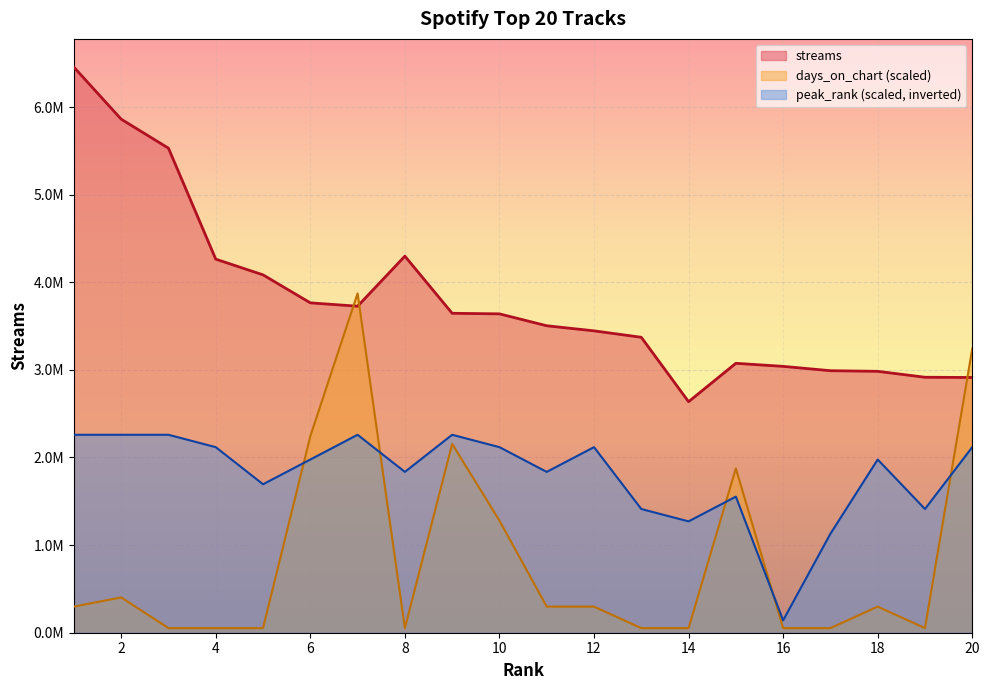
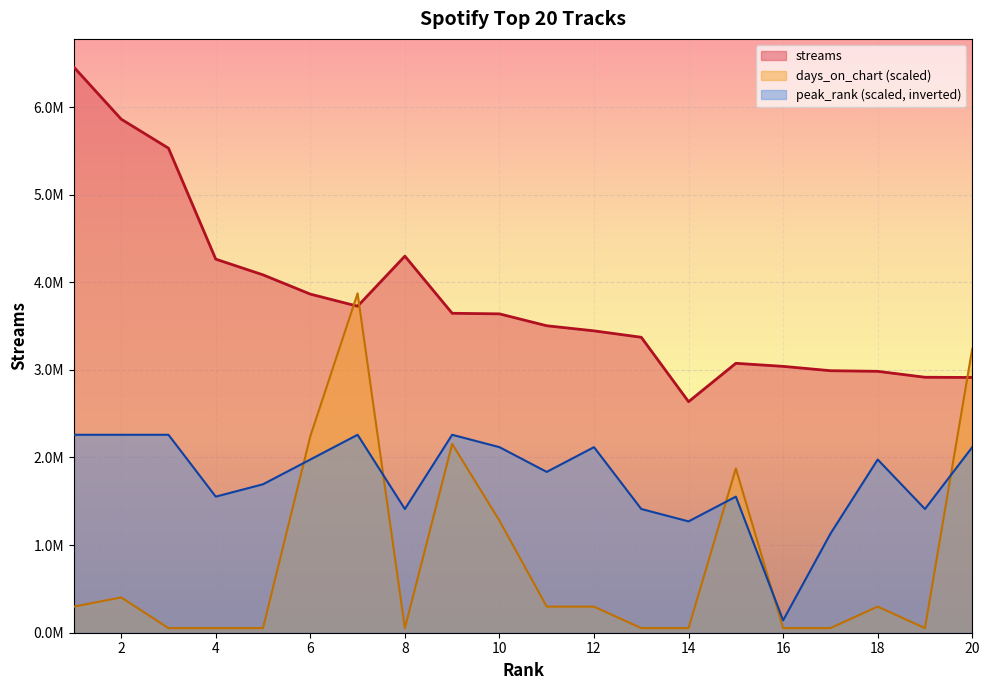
peak_rank (scaled, inverted), 4: 2100000 -> 1600000
streams, 6: 3800000 -> 3900000
peak_rank (scaled, inverted), 8: 1800000 -> 1400000
